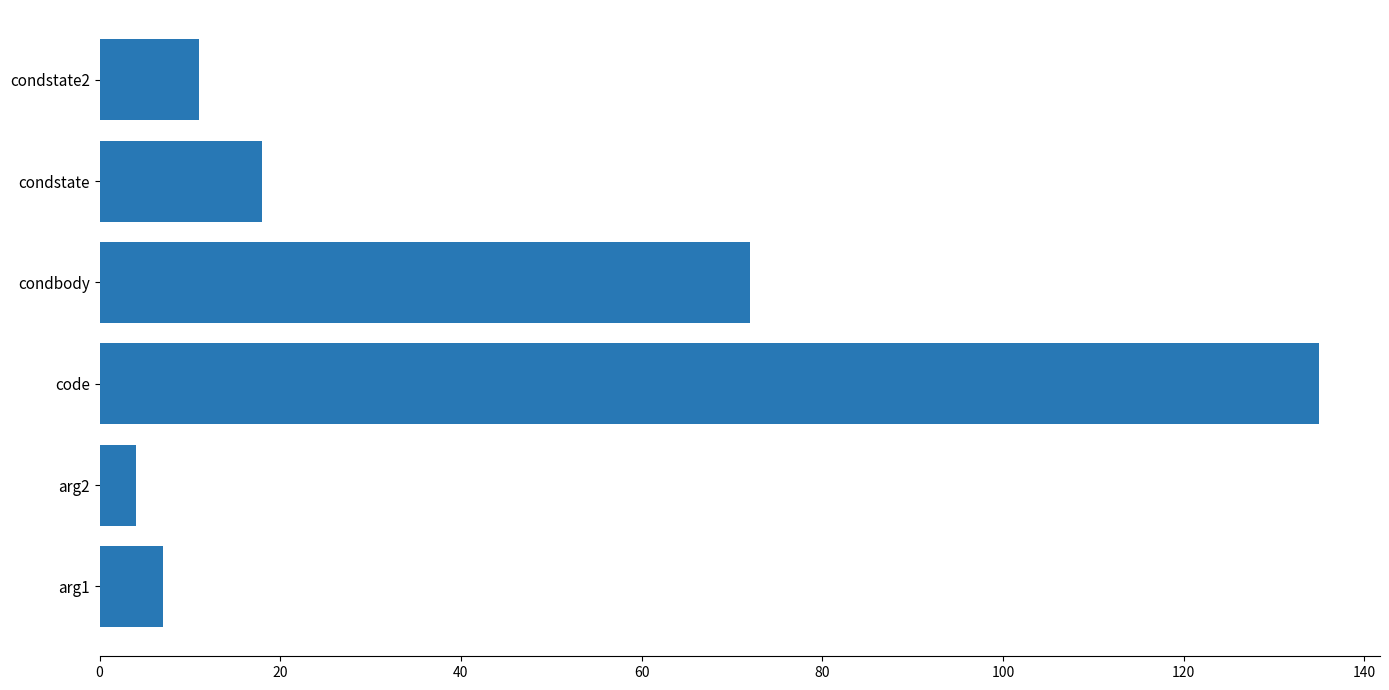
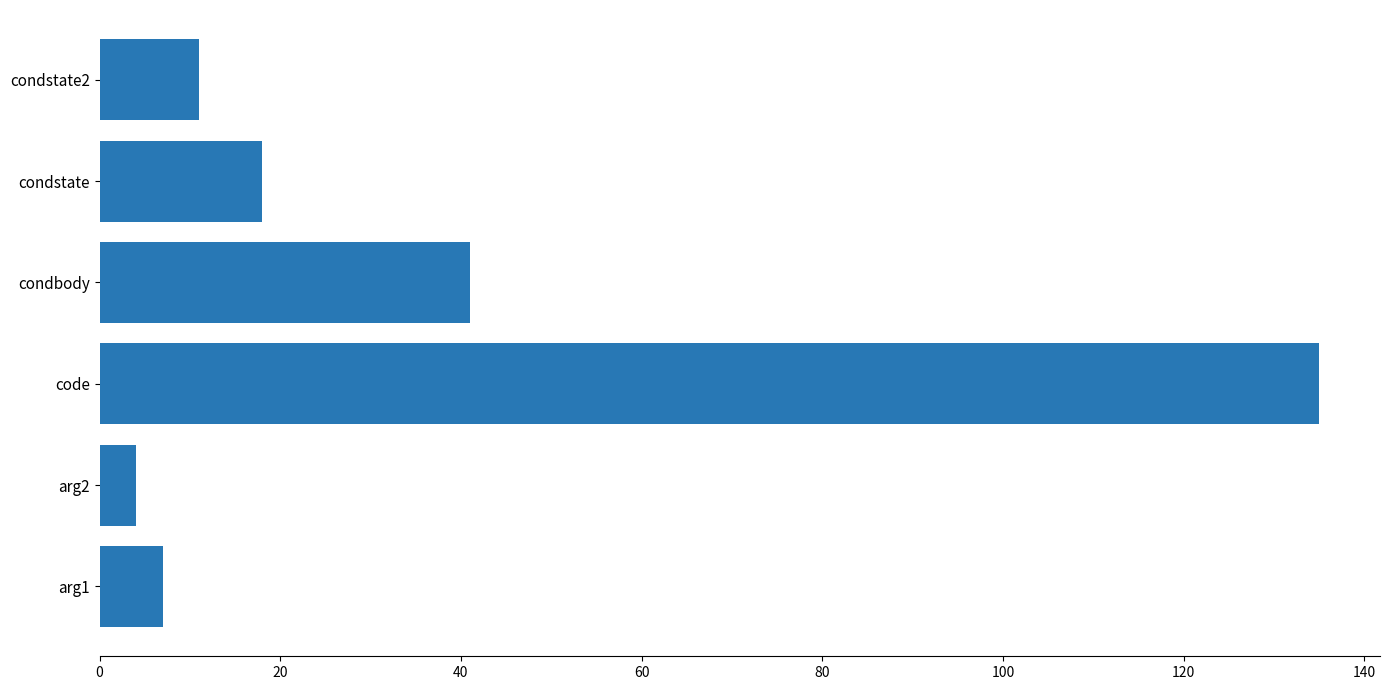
condbody: 72 -> 41
